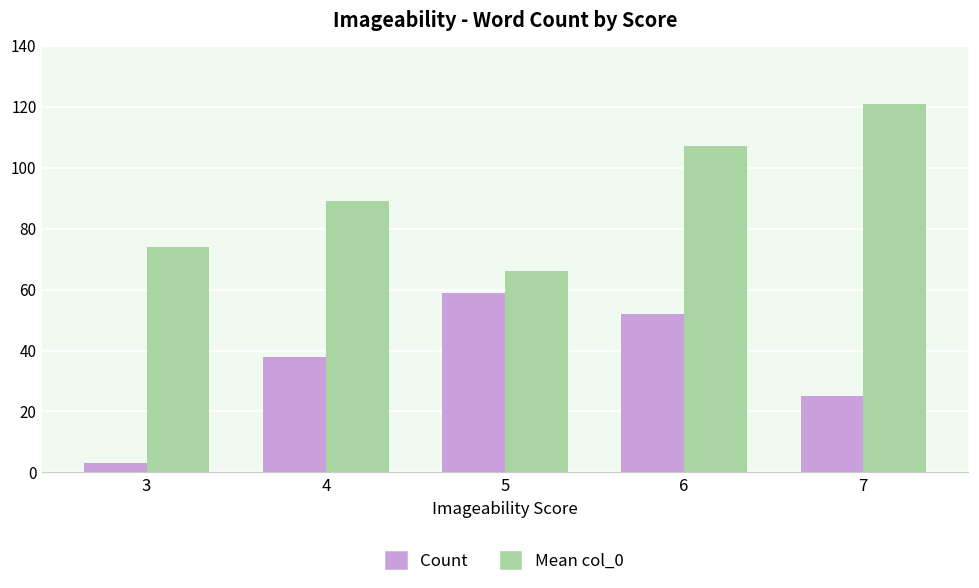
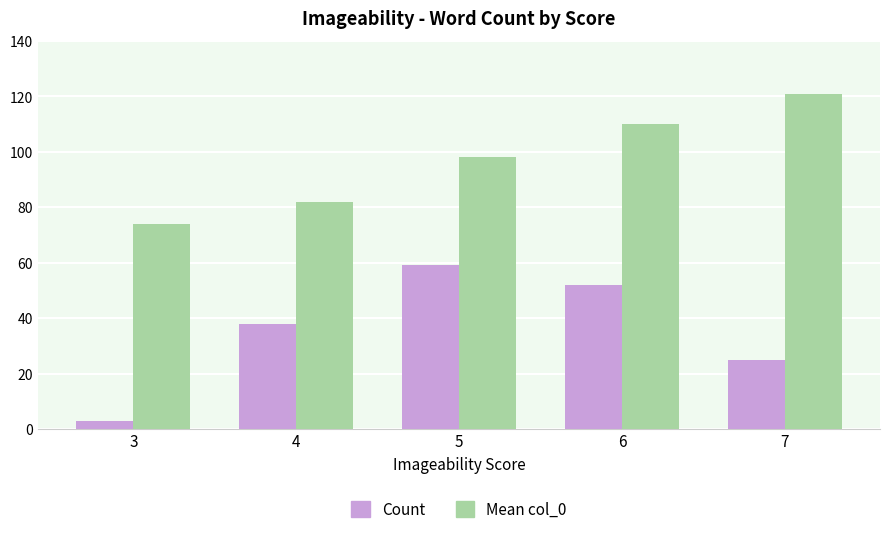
Mean col_0, 4: 89 -> 82
Mean col_0, 5: 66 -> 98
Mean col_0, 6: 107 -> 110
